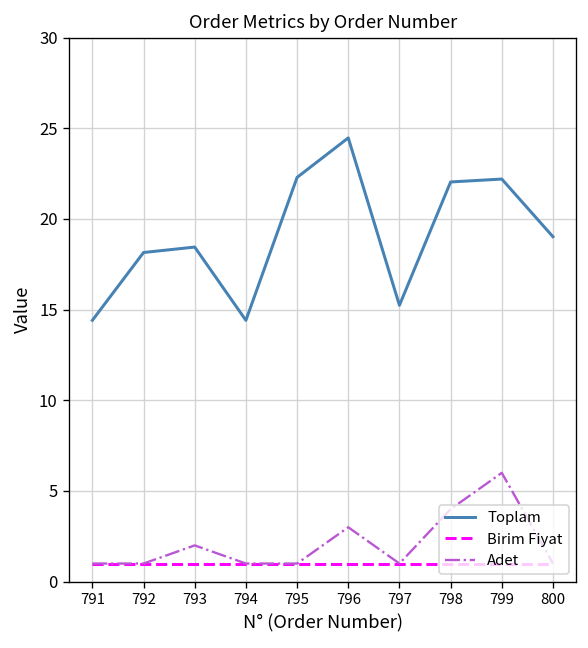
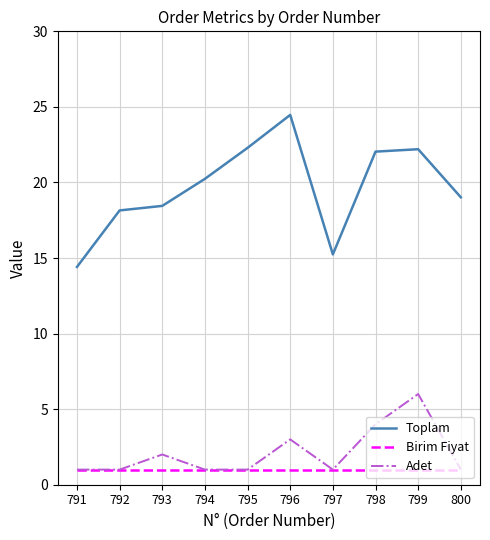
Toplam, 794: 14.4 -> 20.2
